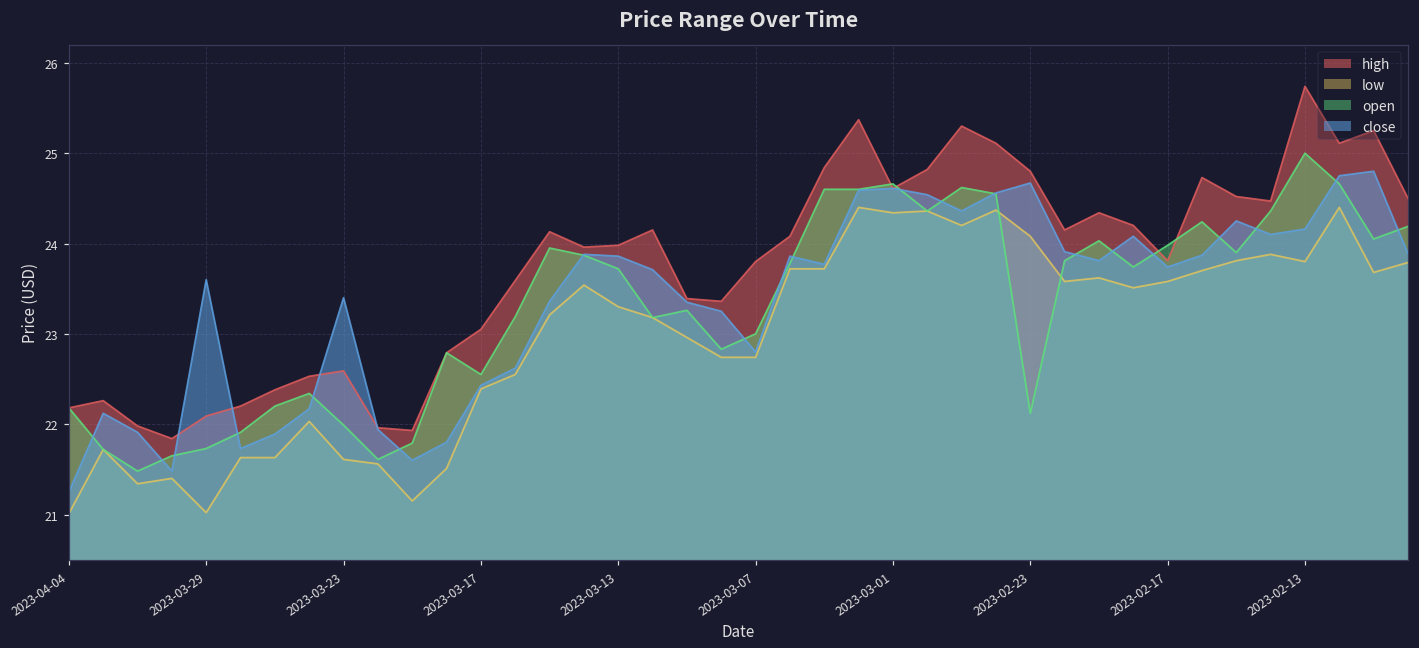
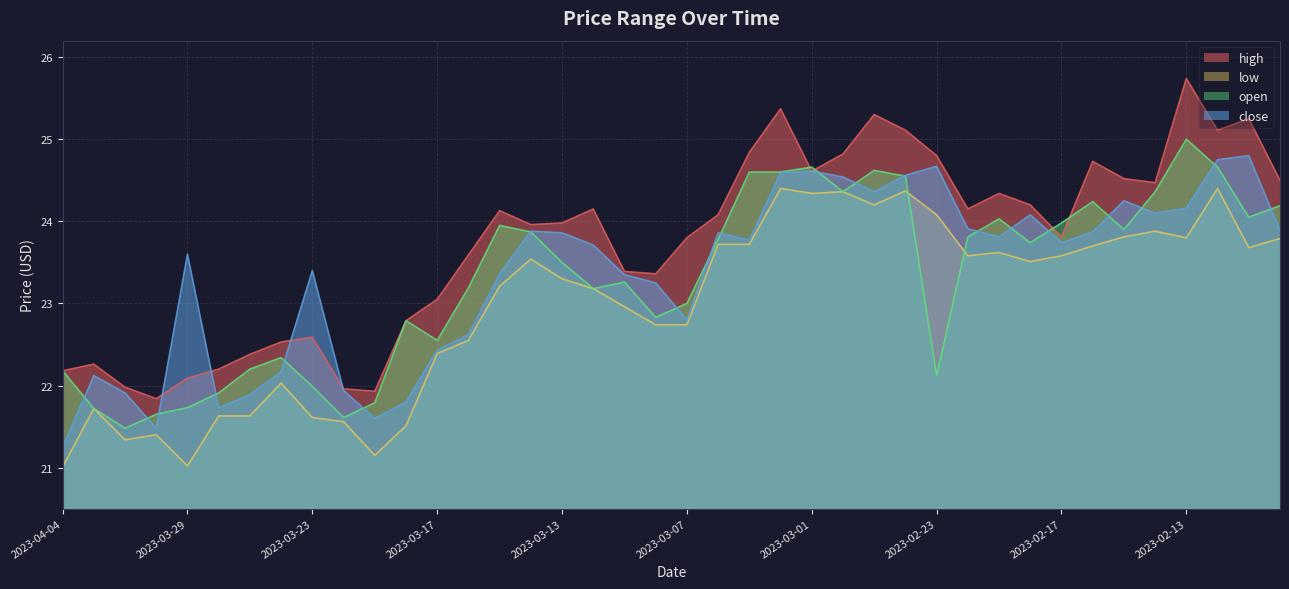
open, 2023-03-13: 23.7 -> 23.5
